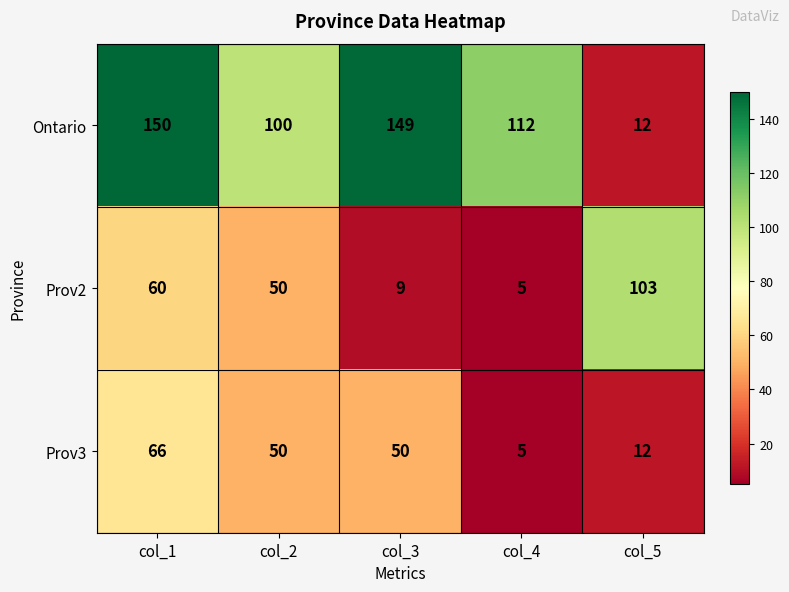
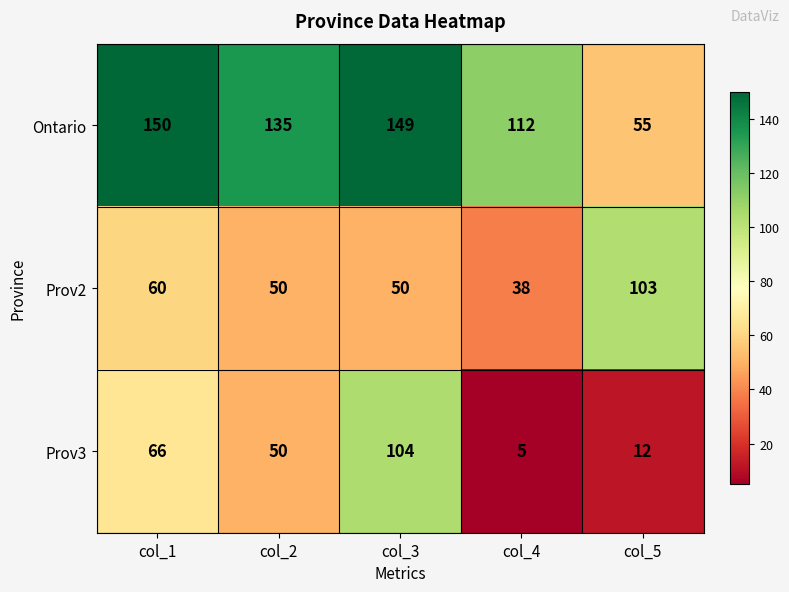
Ontario, col_2: 100 -> 135
Ontario, col_5: 12 -> 55
Prov2, col_3: 9 -> 50
Prov2, col_4: 5 -> 38
Prov3, col_3: 50 -> 104
